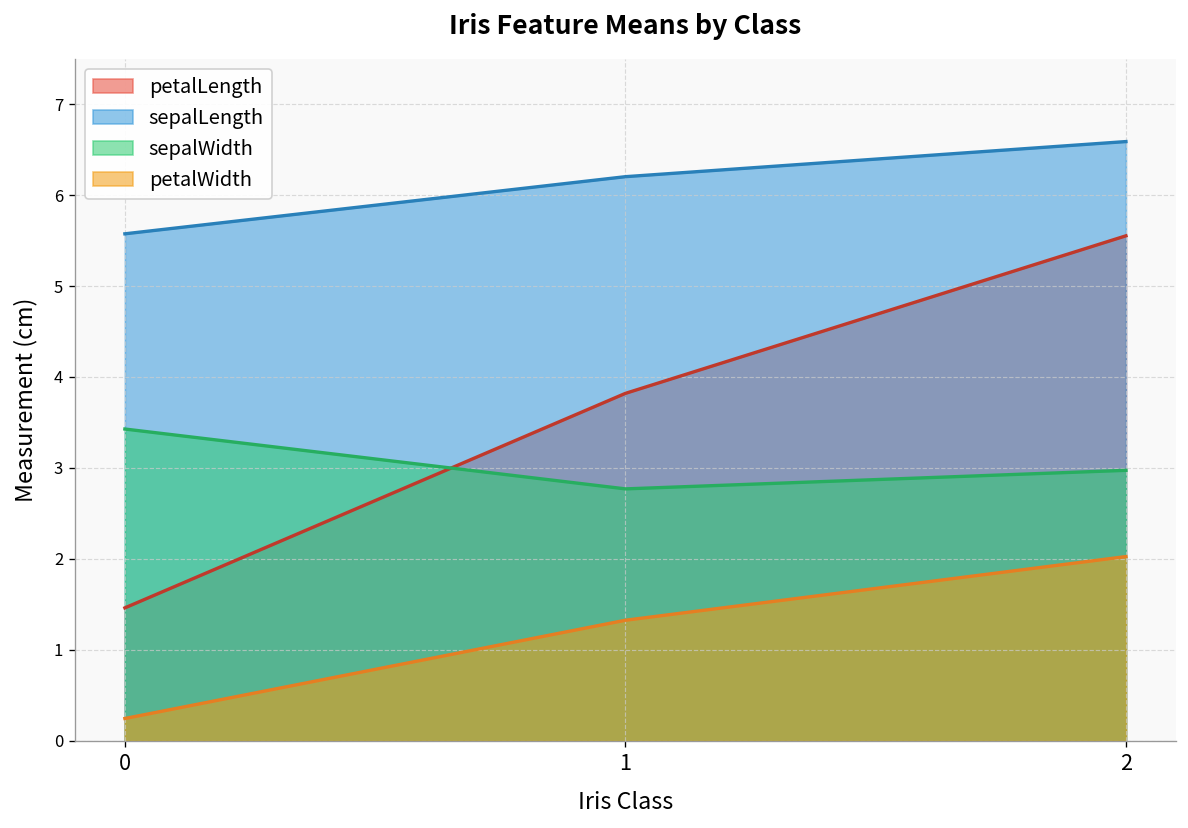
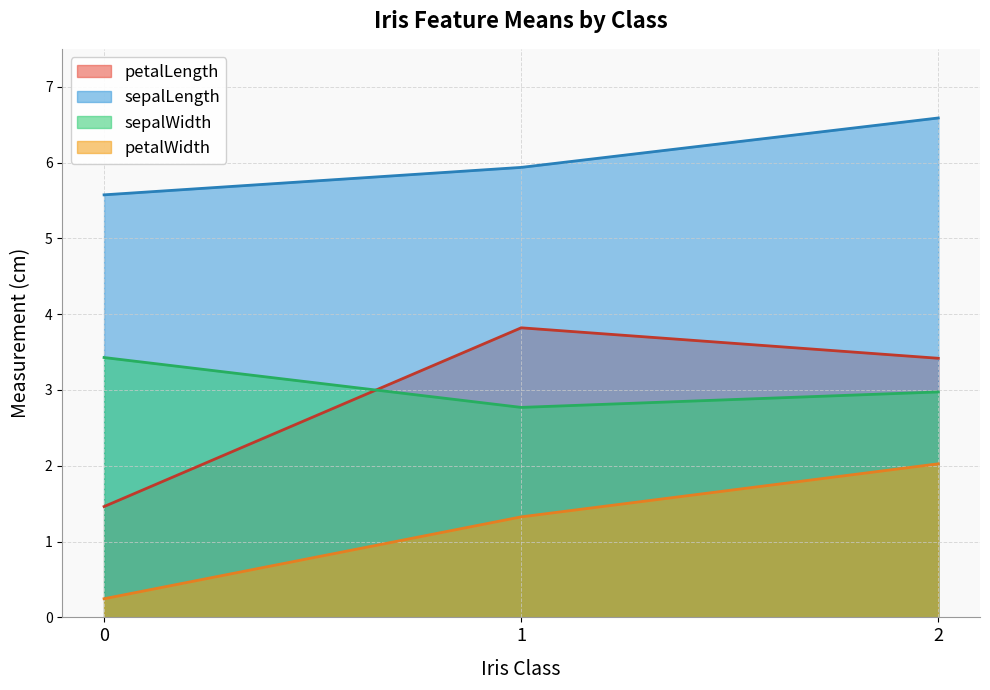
sepalLength, 1: 6.2 -> 5.9
petalLength, 2: 5.6 -> 3.4
